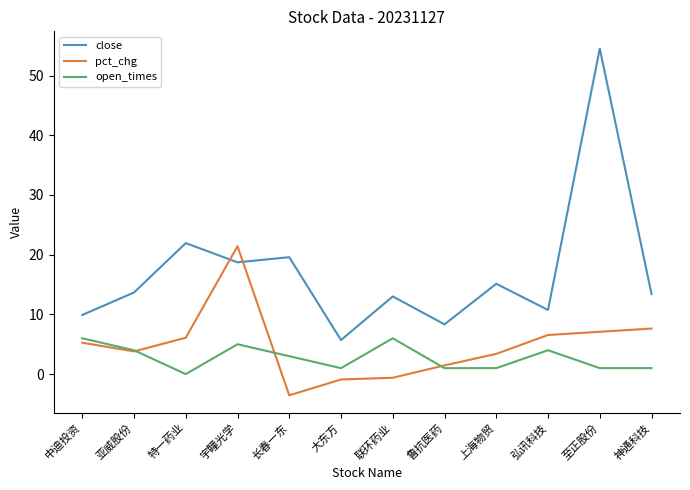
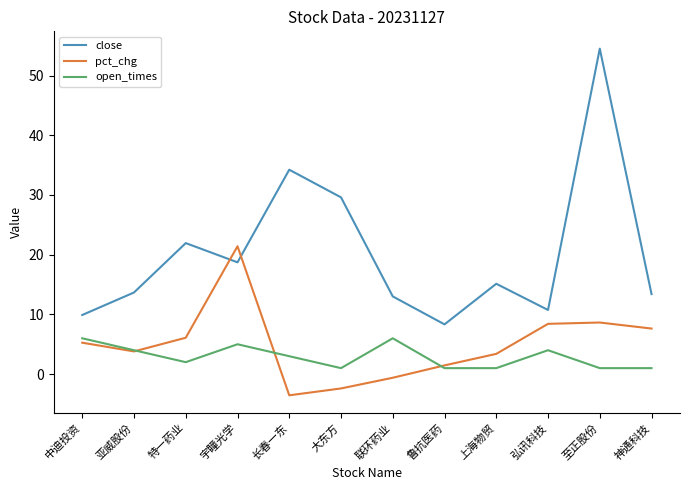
open_times, 特一药业: 0 -> 2
close, 长春一东: 20 -> 34
close, 大东方: 6 -> 30
pct_chg, 大东方: -1 -> -2
pct_chg, 弘讯科技: 7 -> 8
pct_chg, 至正股份: 7 -> 9
